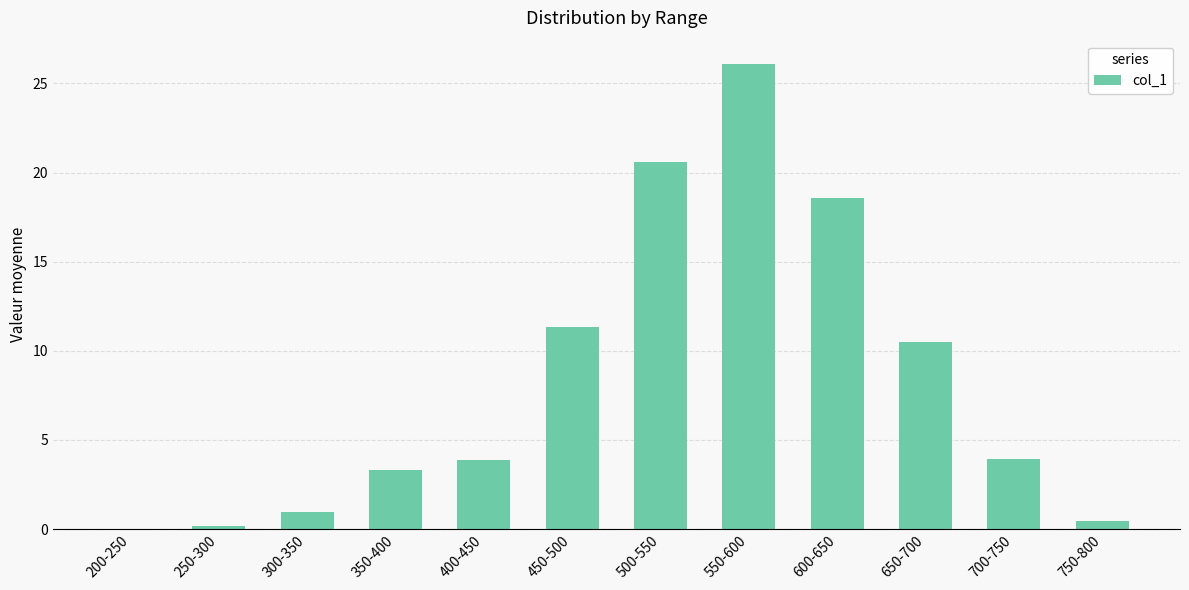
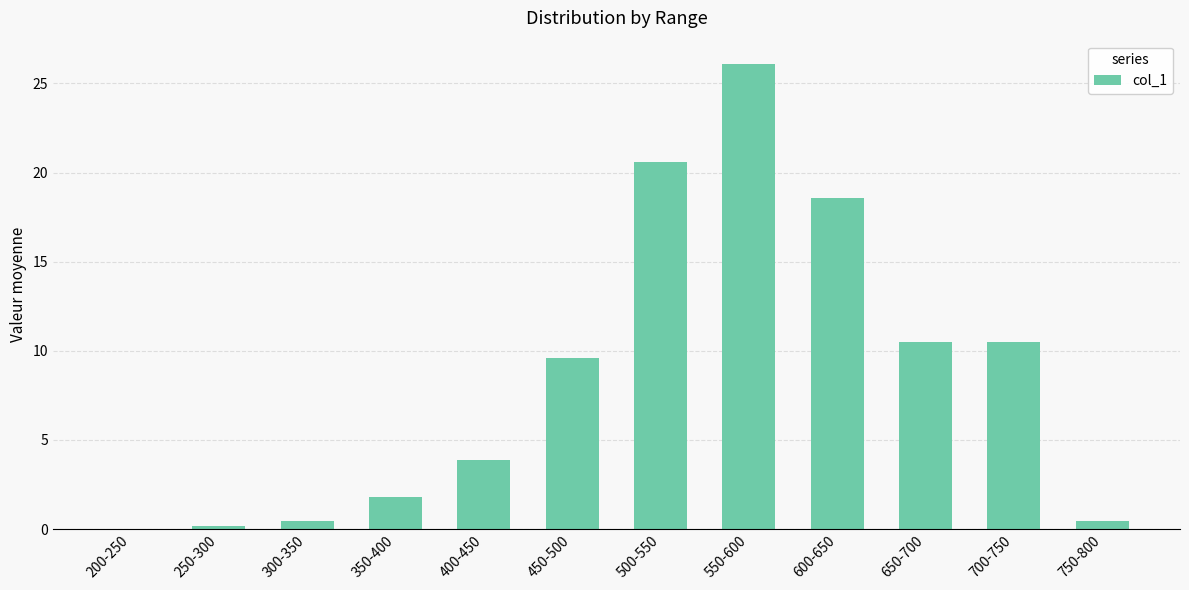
300-350: 0.9 -> 0.5
350-400: 3.3 -> 1.8
450-500: 11.3 -> 9.6
700-750: 3.9 -> 10.5
